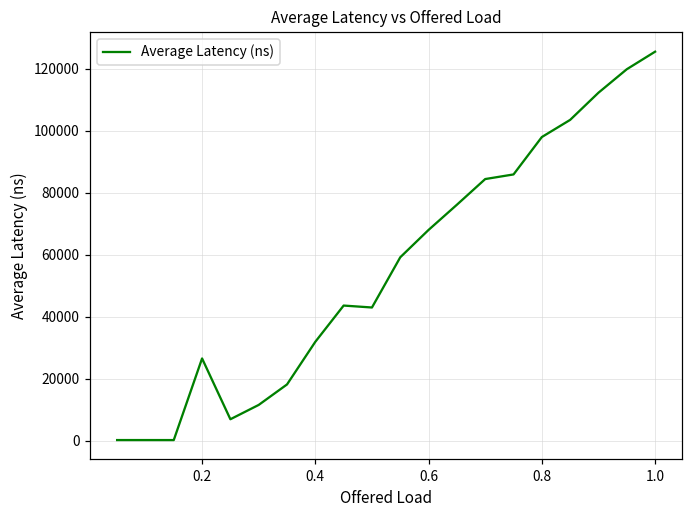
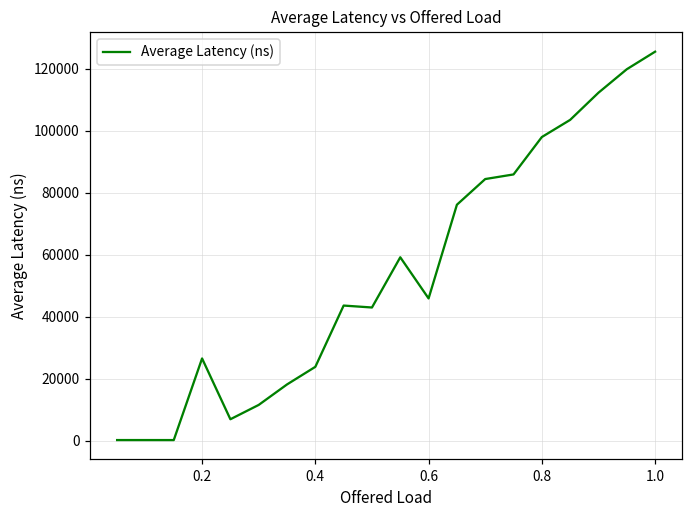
0.4: 32000 -> 24000
0.6: 68000 -> 46000
